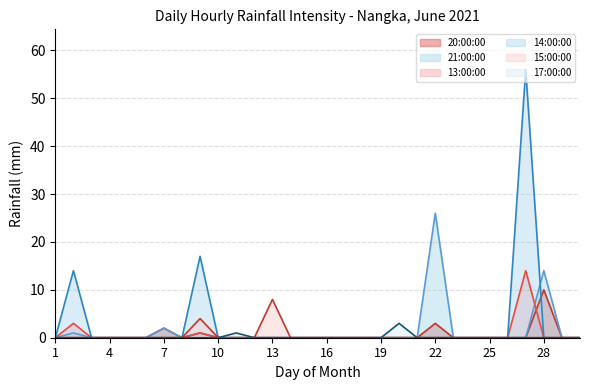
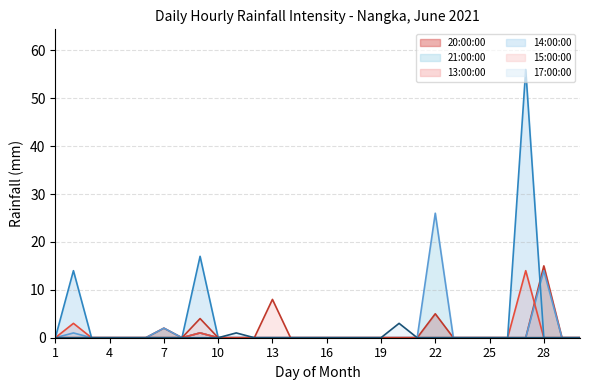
20:00:00, 22: 3 -> 5
20:00:00, 28: 10 -> 15
